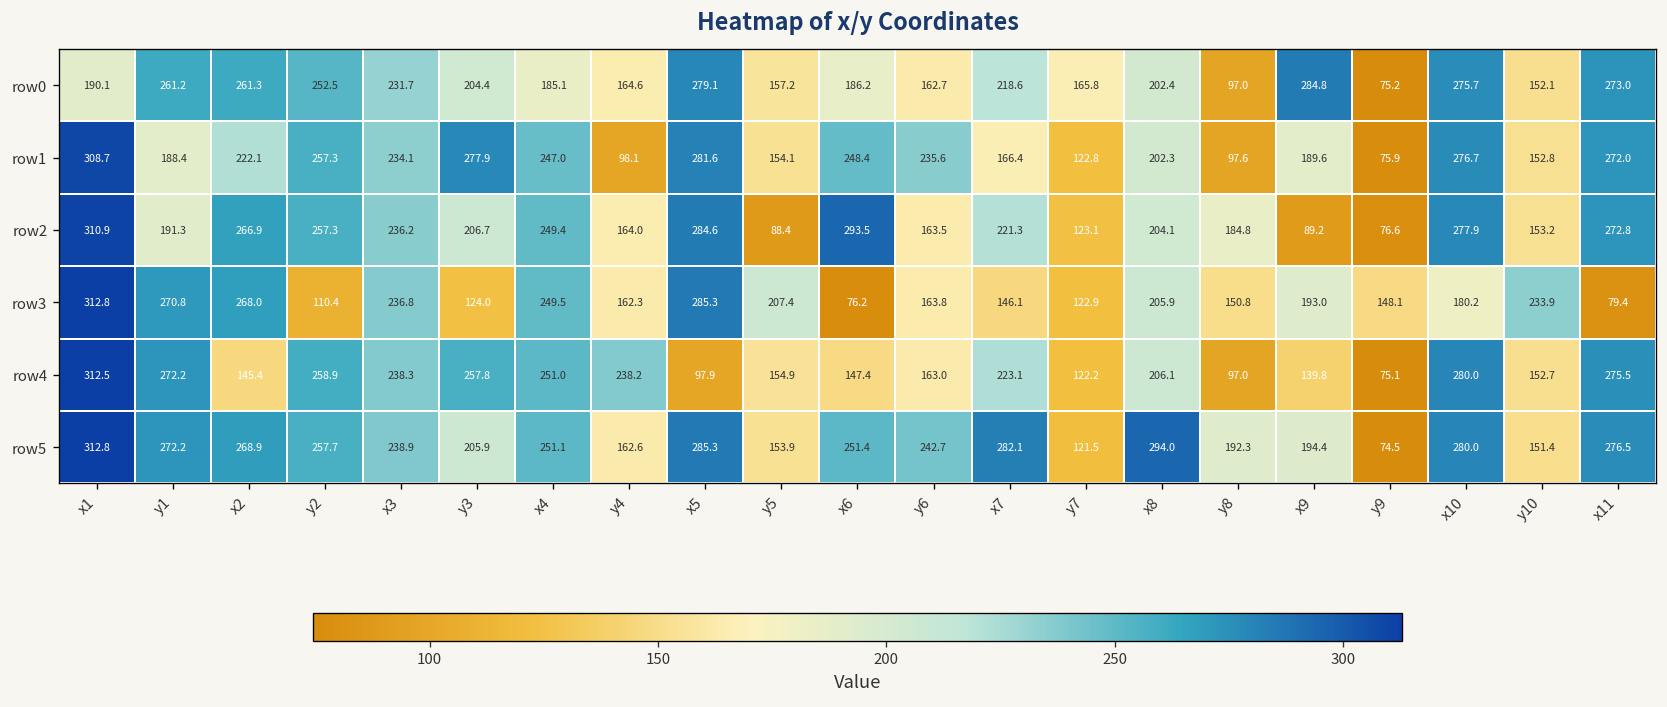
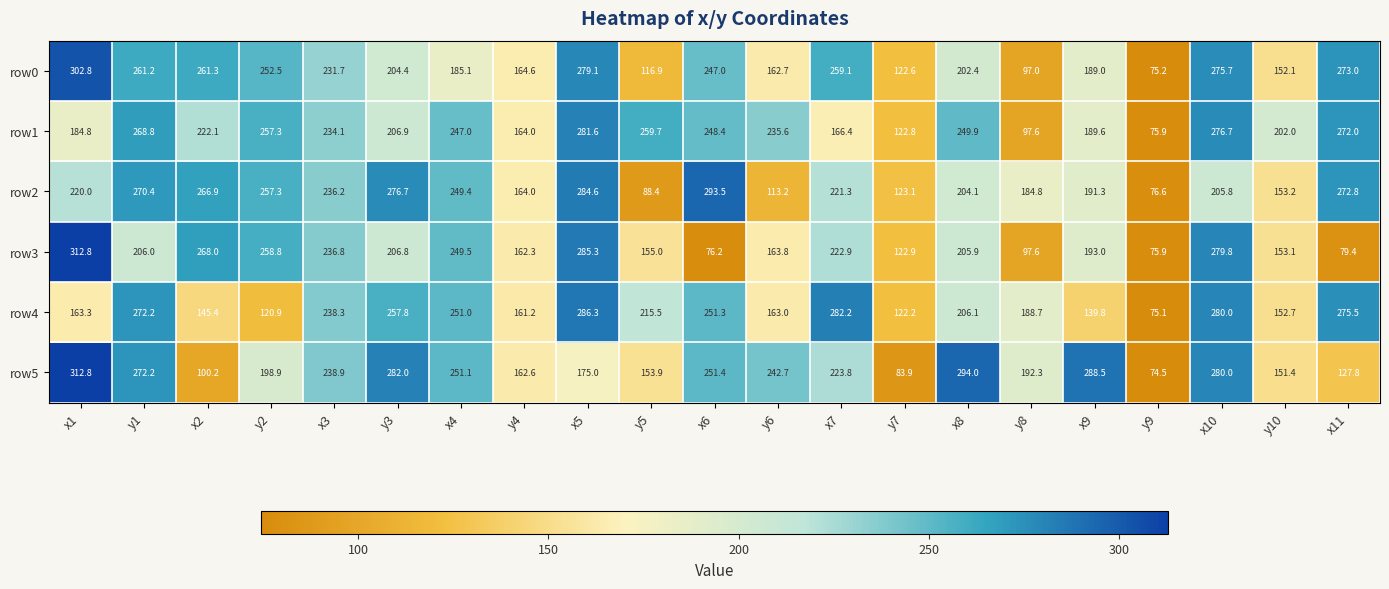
row0, x1: 190.1 -> 302.8
row0, y5: 157.2 -> 116.9
row0, x6: 186.2 -> 247.0
row0, x7: 218.6 -> 259.1
row0, y7: 165.8 -> 122.6
row0, x9: 284.8 -> 189.0
row1, x1: 308.7 -> 184.8
row1, y1: 188.4 -> 268.8
row1, y3: 277.9 -> 206.9
row1, y4: 98.1 -> 164.0
row1, y5: 154.1 -> 259.7
row1, x8: 202.3 -> 249.9
row1, y10: 152.8 -> 202.0
row2, x1: 310.9 -> 220.0
row2, y1: 191.3 -> 270.4
row2, y3: 206.7 -> 276.7
row2, y6: 163.5 -> 113.2
row2, x9: 89.2 -> 191.3
row2, x10: 277.9 -> 205.8
row3, y1: 270.8 -> 206.0
row3, y2: 110.4 -> 258.8
row3, y3: 124.0 -> 206.8
row3, y5: 207.4 -> 155.0
row3, x7: 146.1 -> 222.9
row3, y8: 150.8 -> 97.6
row3, y9: 148.1 -> 75.9
row3, x10: 180.2 -> 279.8
row3, y10: 233.9 -> 153.1
row4, x1: 312.5 -> 163.3
row4, y2: 258.9 -> 120.9
row4, y4: 238.2 -> 161.2
row4, x5: 97.9 -> 286.3
row4, y5: 154.9 -> 215.5
row4, x6: 147.4 -> 251.3
row4, x7: 223.1 -> 282.2
row4, y8: 97.0 -> 188.7
row5, x2: 268.9 -> 100.2
row5, y2: 257.7 -> 198.9
row5, y3: 205.9 -> 282.0
row5, x5: 285.3 -> 175.0
row5, x7: 282.1 -> 223.8
row5, y7: 121.5 -> 83.9
row5, x9: 194.4 -> 288.5
row5, x11: 276.5 -> 127.8
